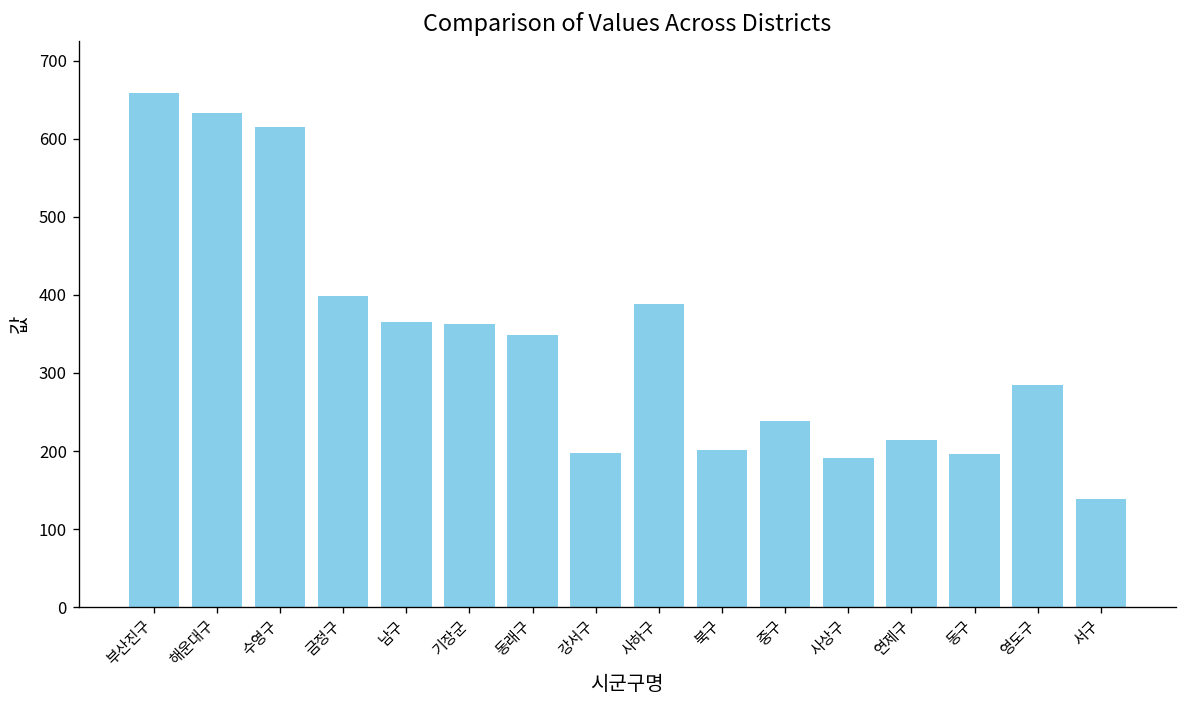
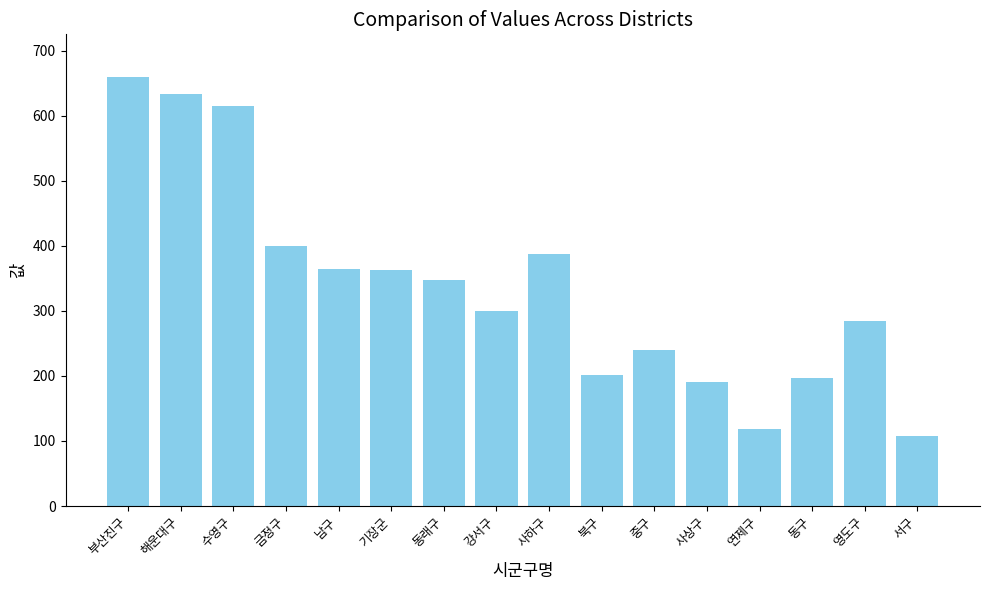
강서구: 200 -> 300
연제구: 210 -> 120
서구: 140 -> 110
